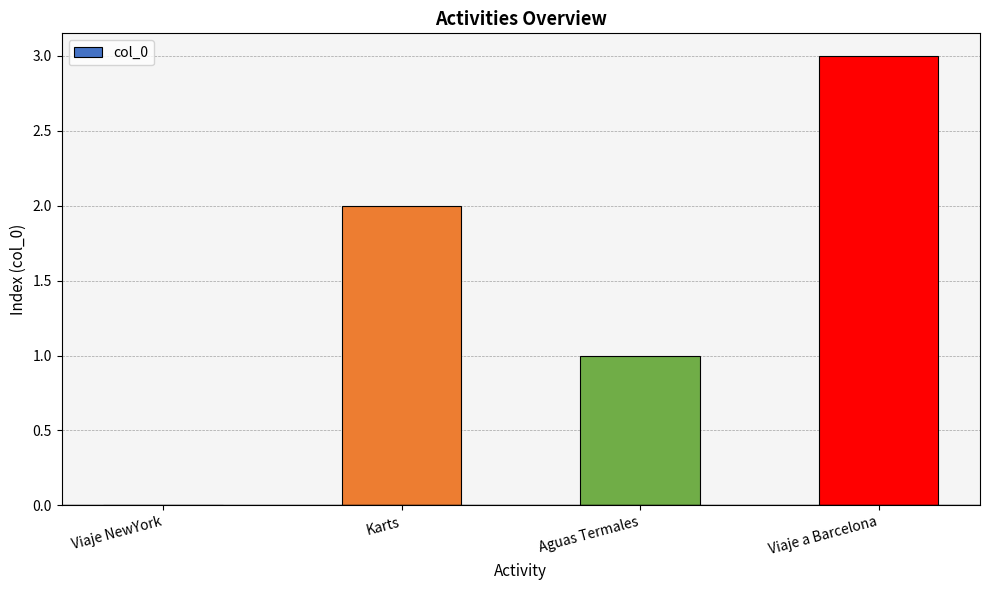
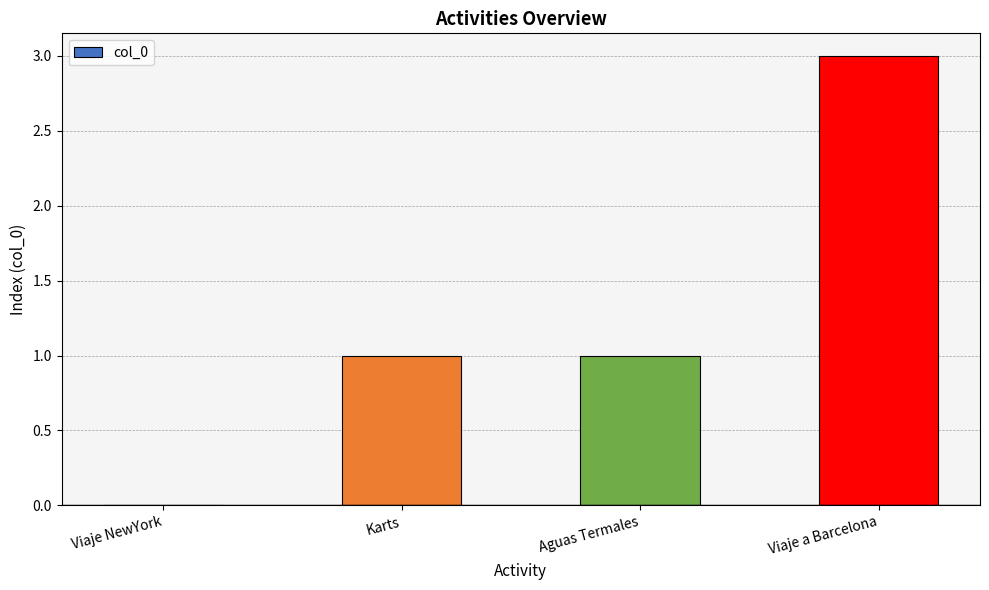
Karts: 2 -> 1
